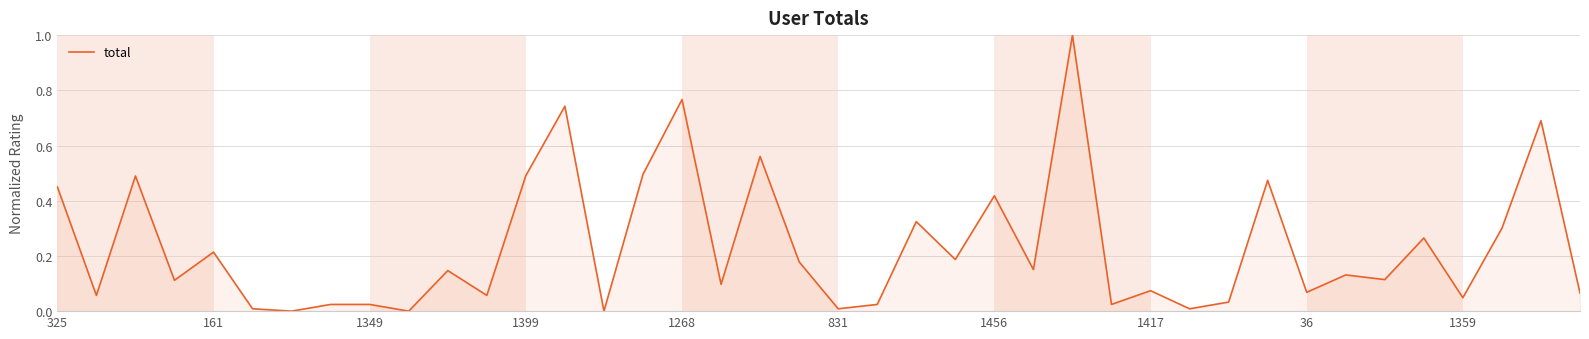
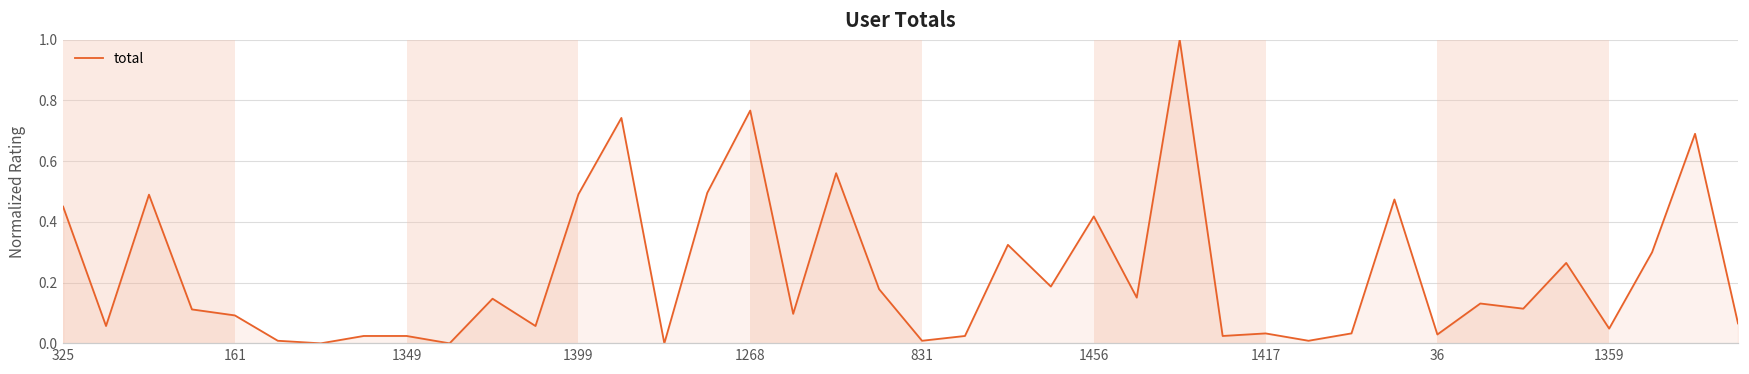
161: 0.21 -> 0.09
1417: 0.07 -> 0.03
36: 0.07 -> 0.03
